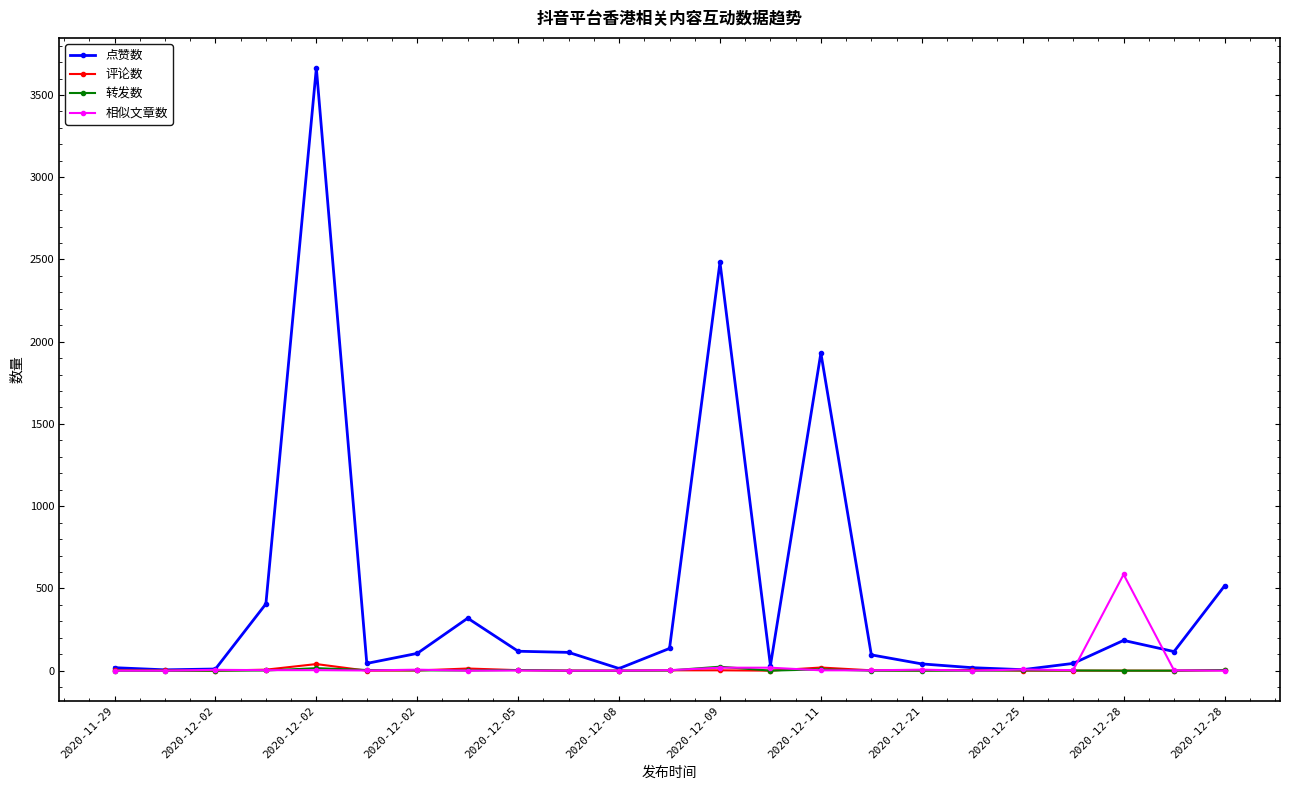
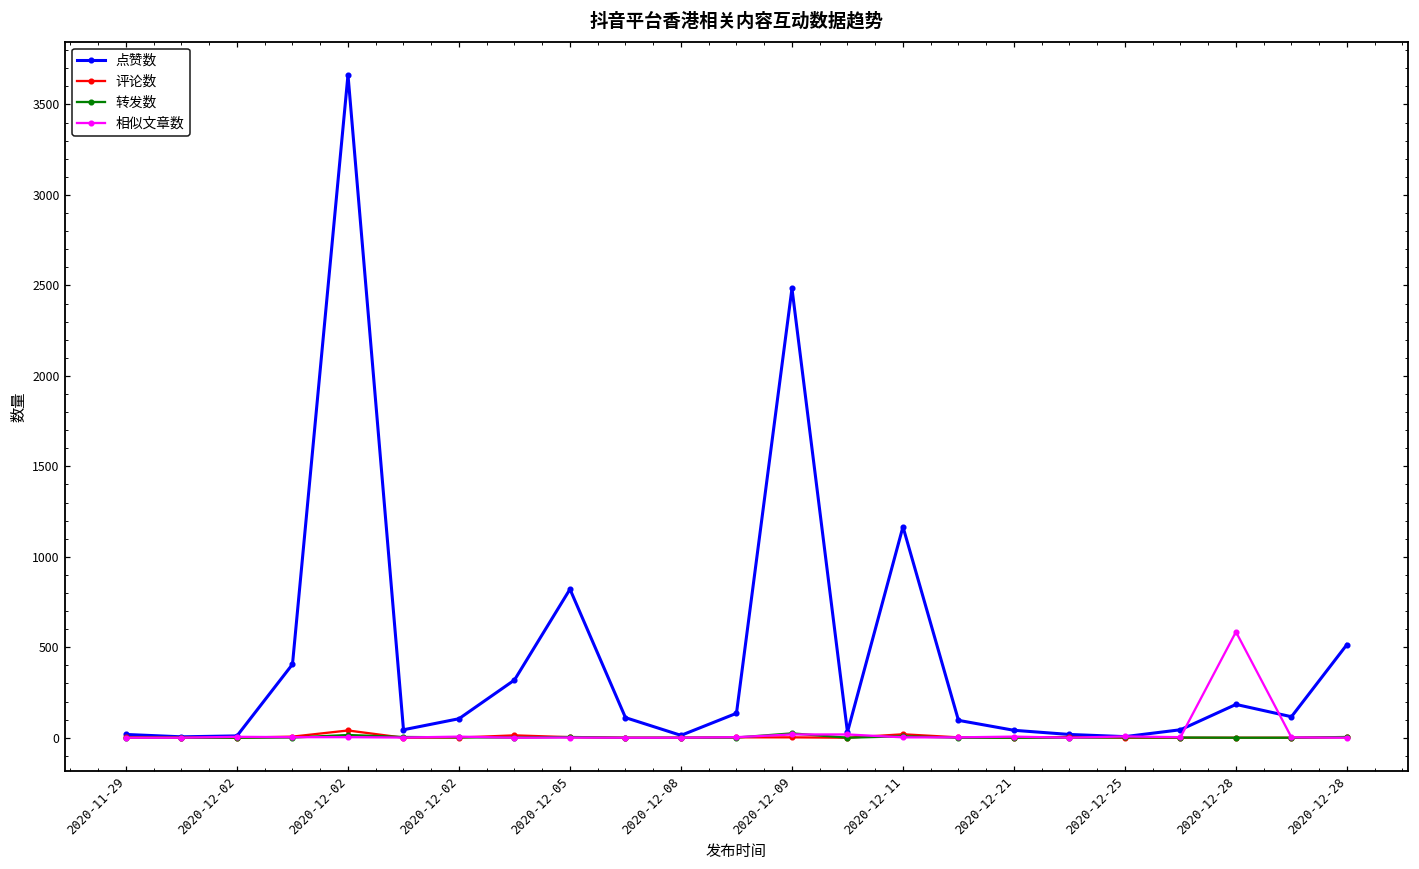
点赞数, 2020-12-05: 120 -> 820
点赞数, 2020-12-11: 1930 -> 1170
